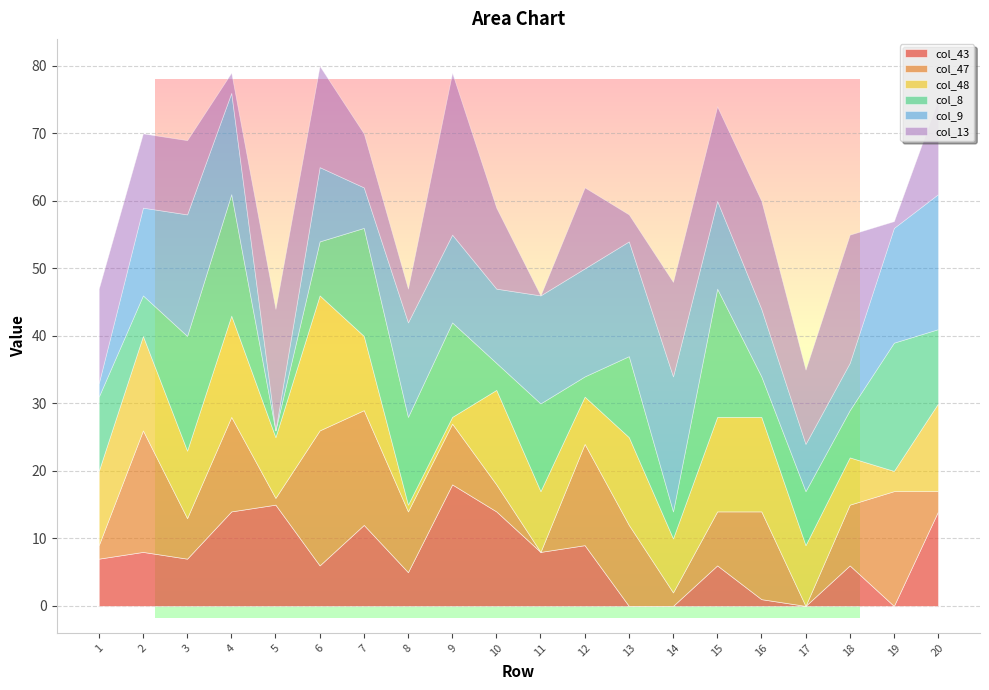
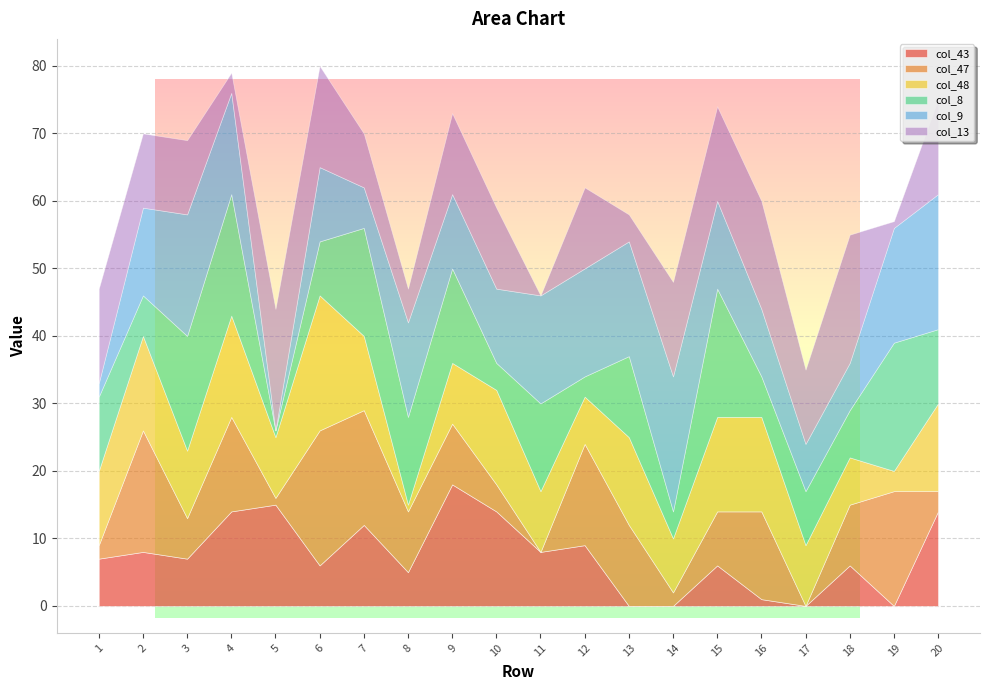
col_48, 9: 1 -> 9
col_9, 9: 13 -> 11
col_13, 9: 24 -> 12
